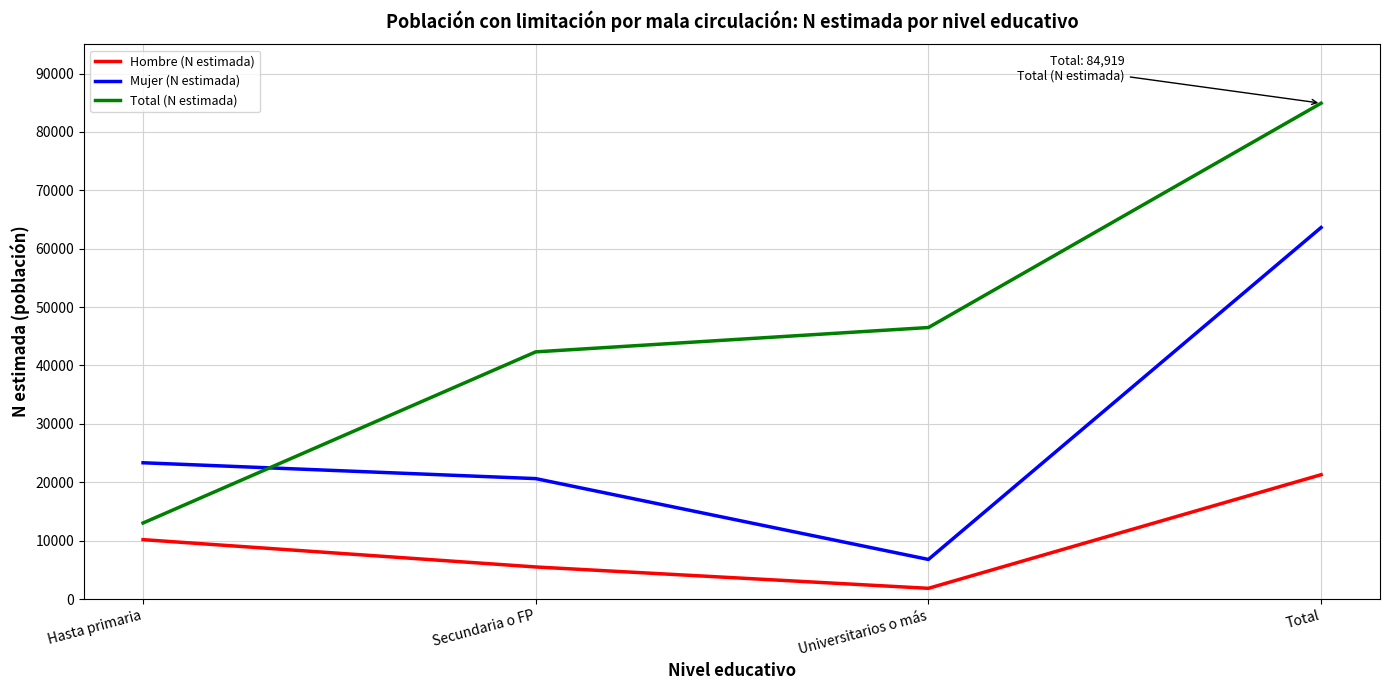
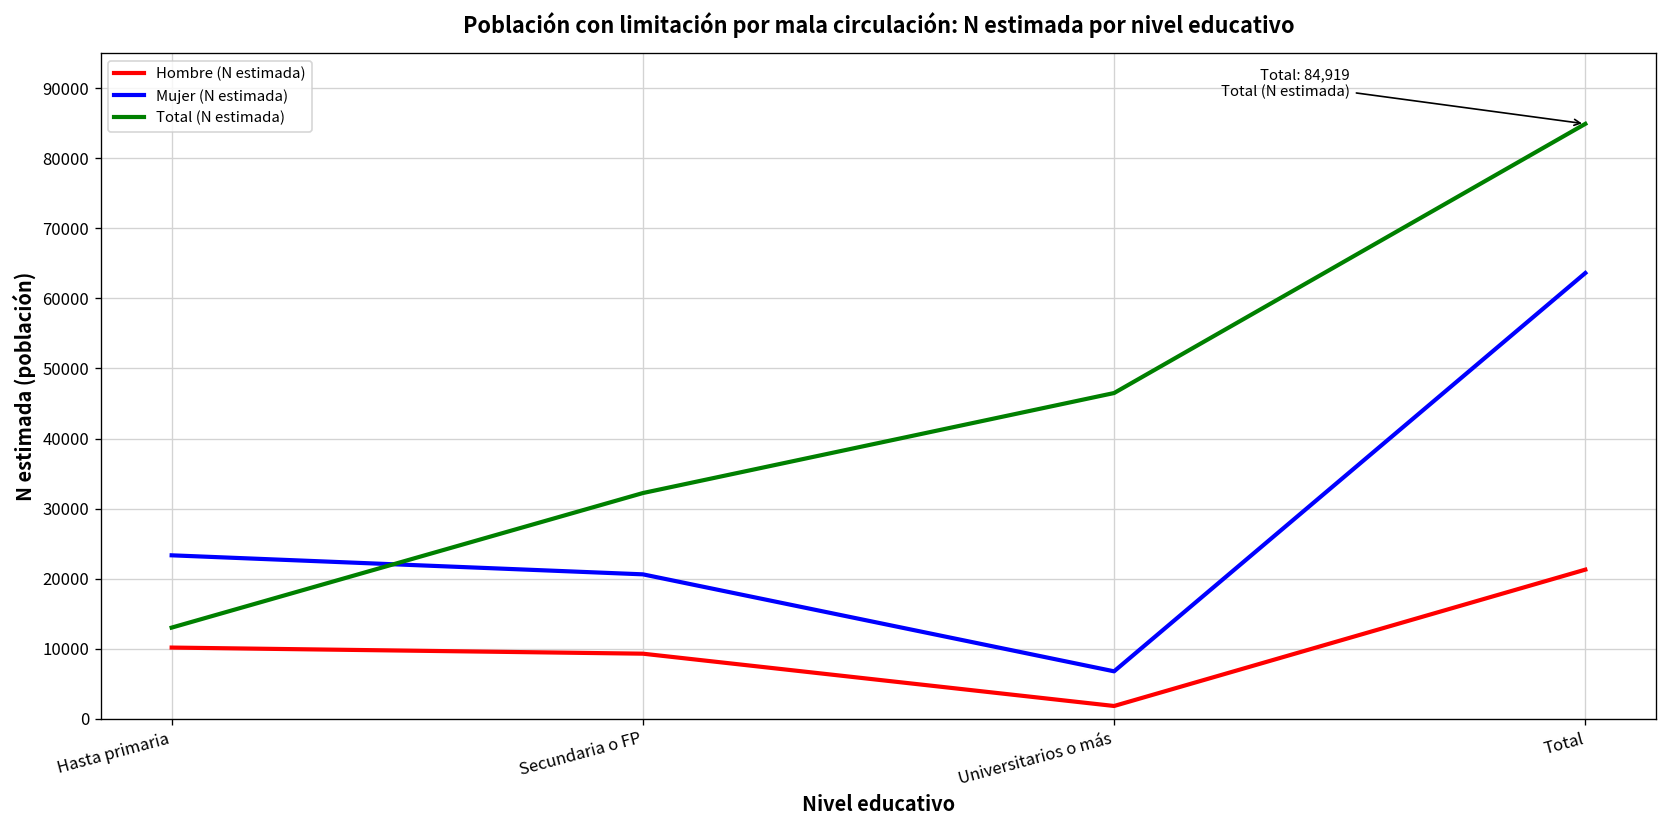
Hombre (N estimada), Secundaria o FP: 5000 -> 9000
Total (N estimada), Secundaria o FP: 42000 -> 32000
